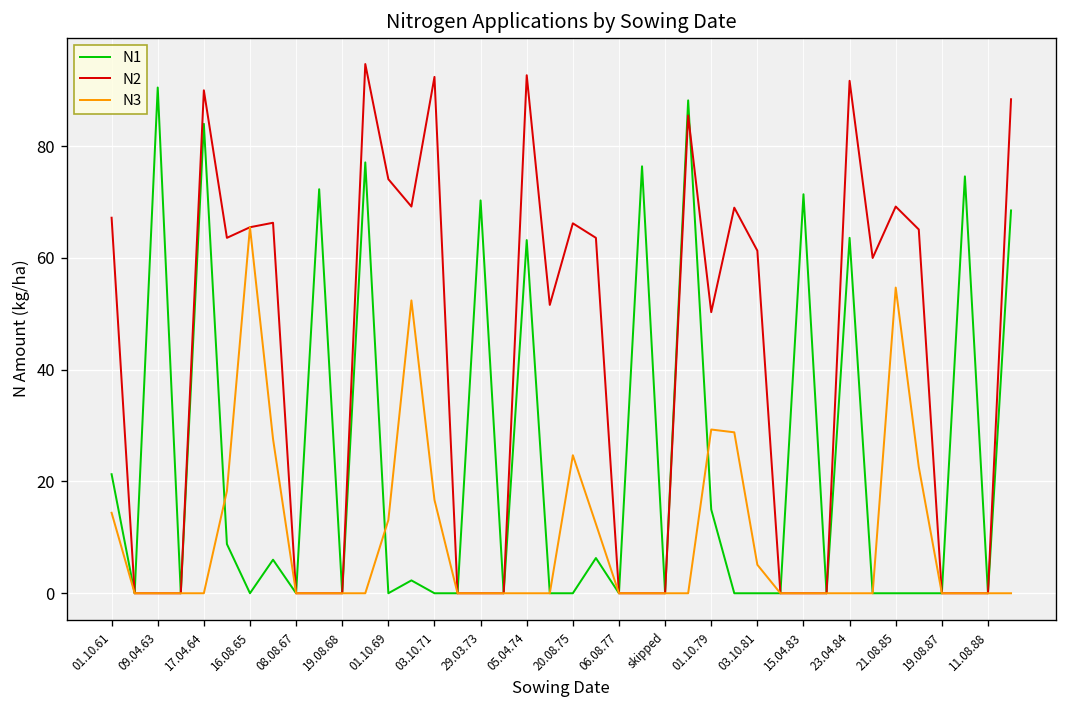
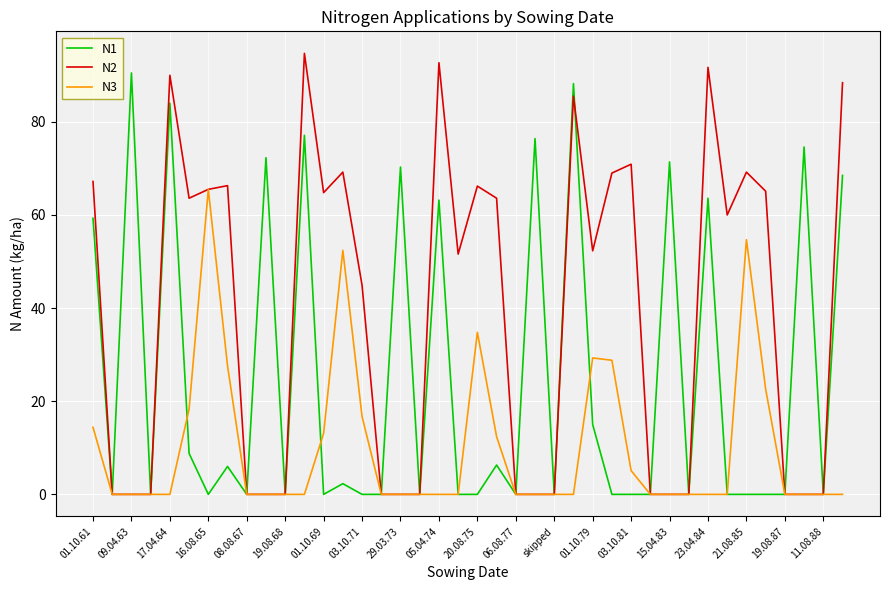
N1, 01.10.61: 21 -> 59
N2, 01.10.69: 74 -> 65
N2, 03.10.71: 92 -> 45
N3, 20.08.75: 25 -> 35
N2, 01.10.79: 50 -> 52
N2, 03.10.81: 61 -> 71
